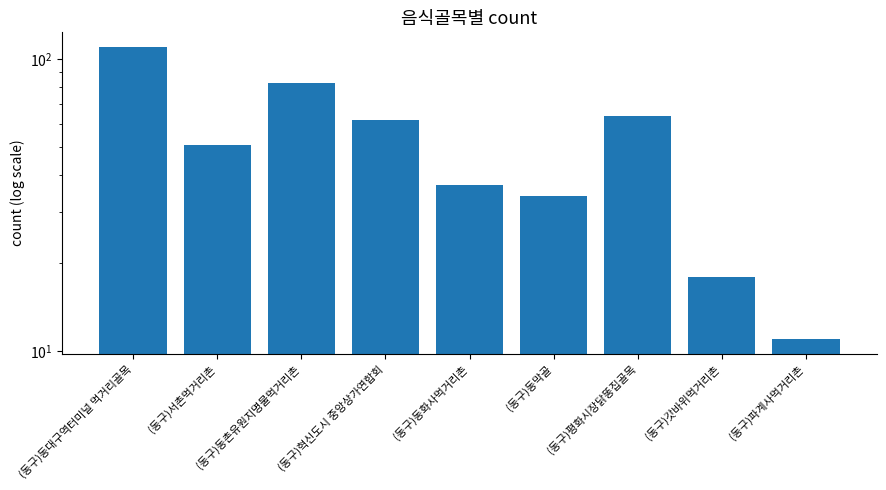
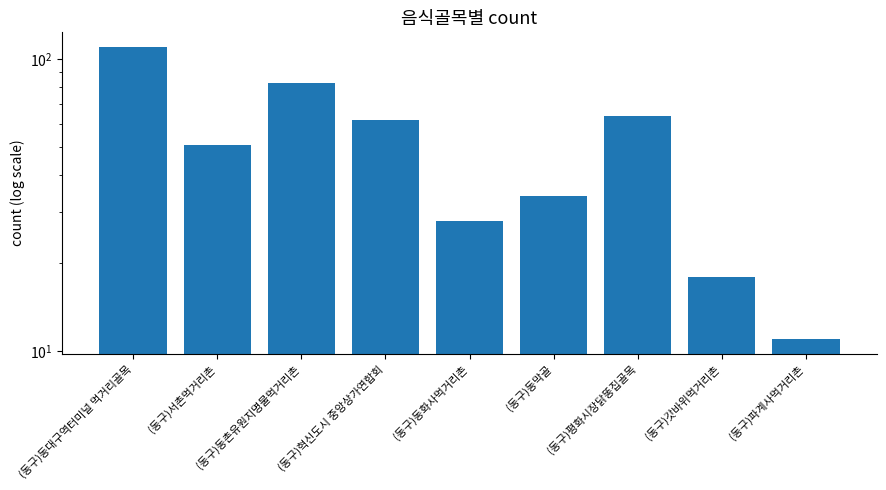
(동구)동화사먹거리촌: 37 -> 28
